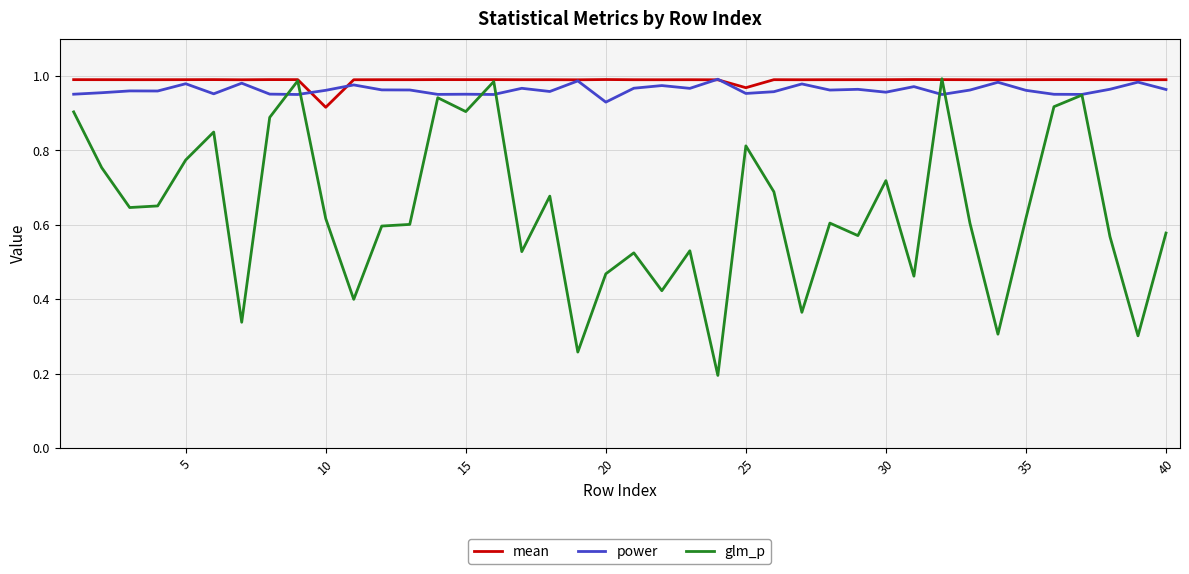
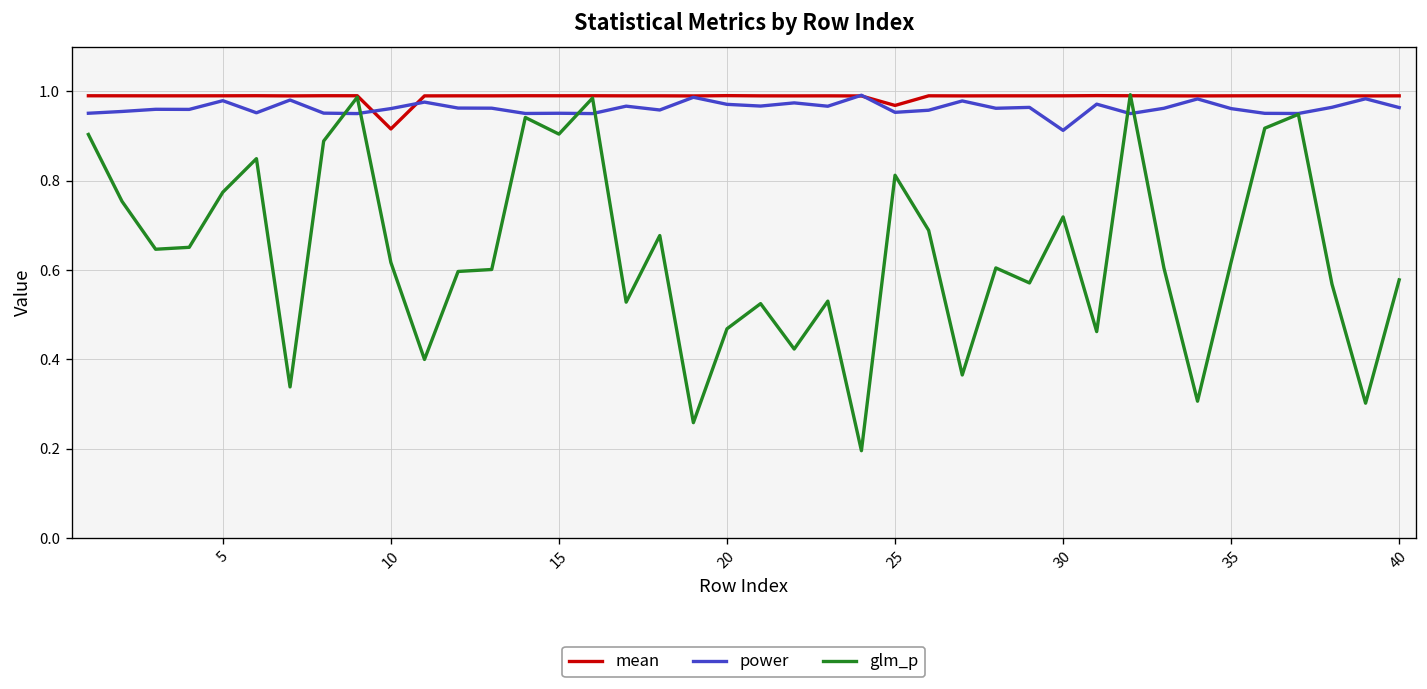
power, 20: 0.93 -> 0.97
power, 30: 0.96 -> 0.91
